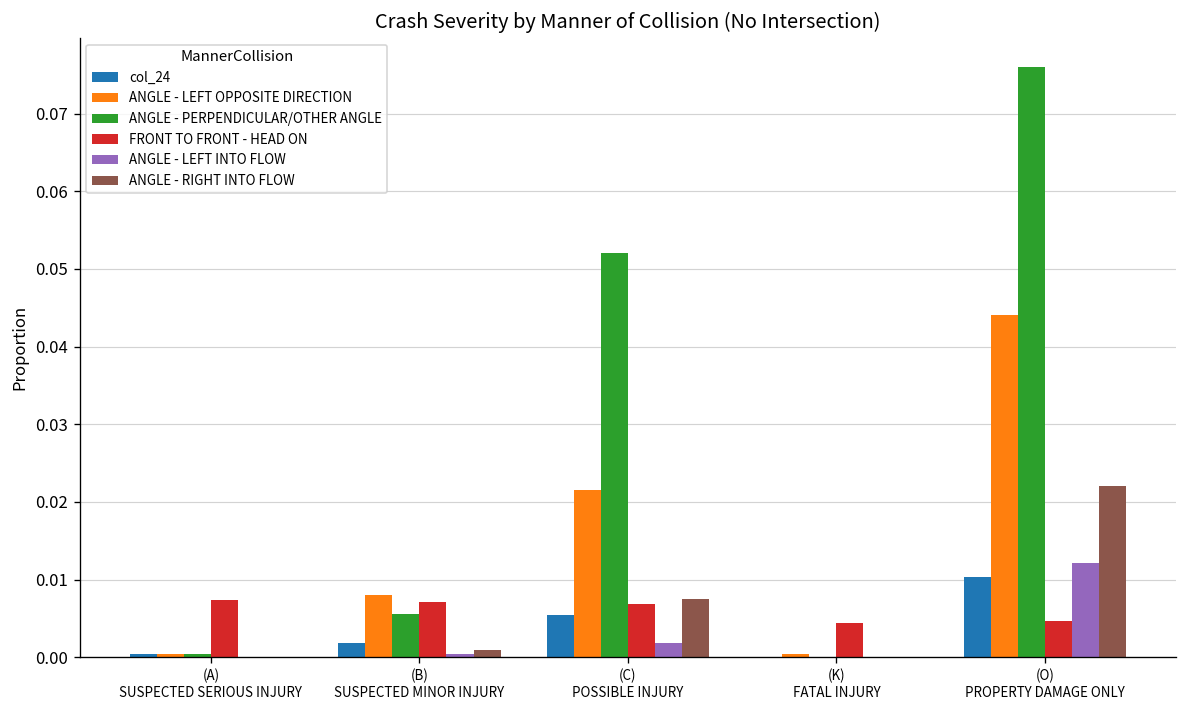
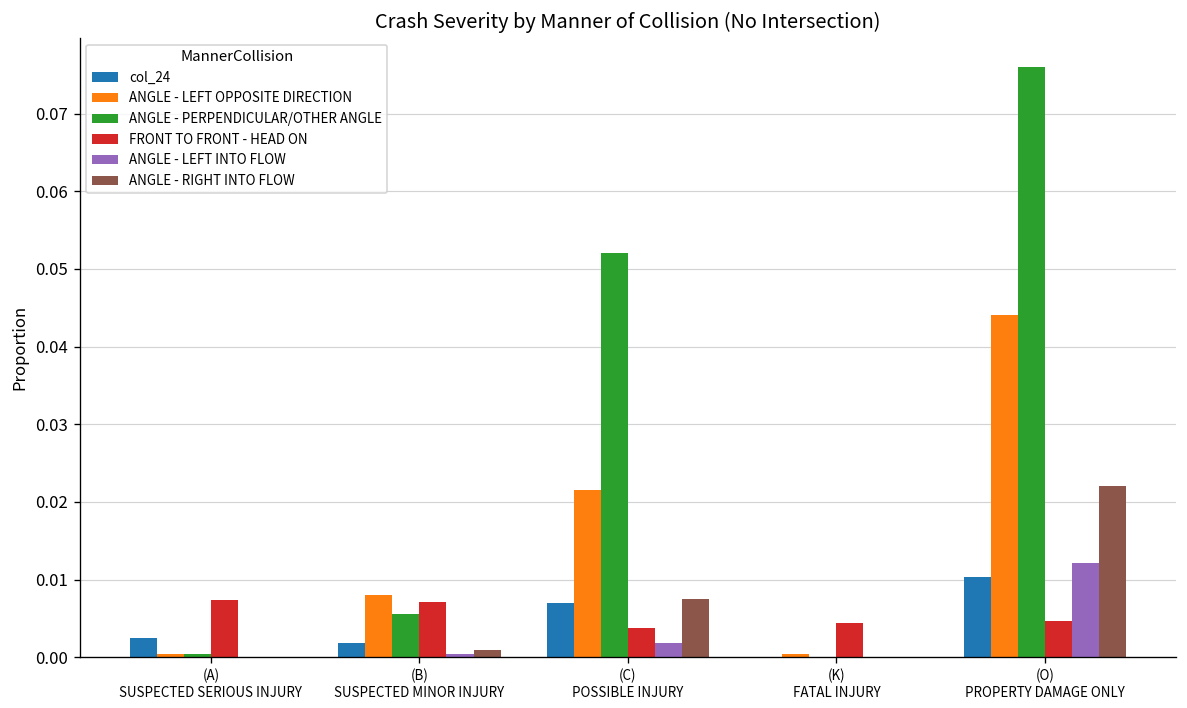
col_24, (A) SUSPECTED SERIOUS INJURY: 0.000 -> 0.002
col_24, (C) POSSIBLE INJURY: 0.005 -> 0.007
FRONT TO FRONT - HEAD ON, (C) POSSIBLE INJURY: 0.007 -> 0.004
